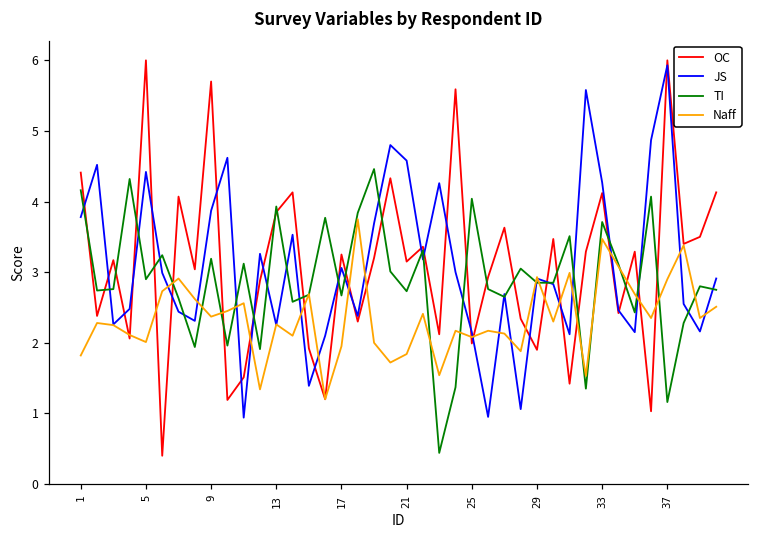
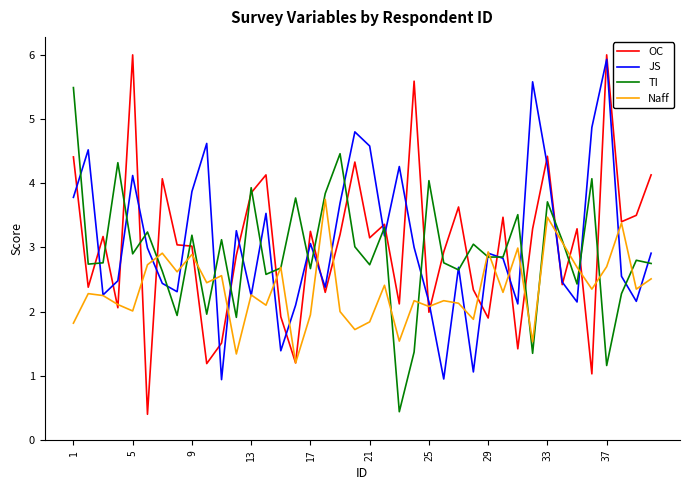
TI, 1: 4.2 -> 5.5
JS, 5: 4.4 -> 4.1
OC, 9: 5.7 -> 3.0
Naff, 9: 2.4 -> 2.9
OC, 33: 4.1 -> 4.4
Naff, 37: 2.9 -> 2.7
